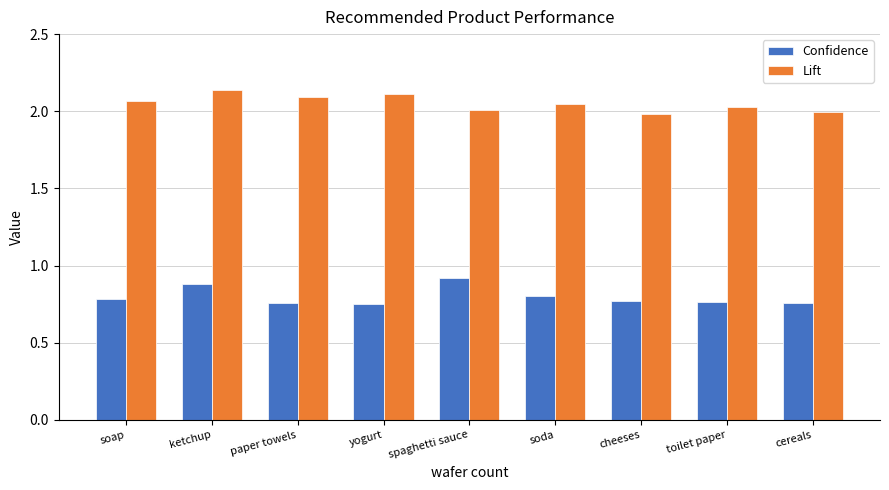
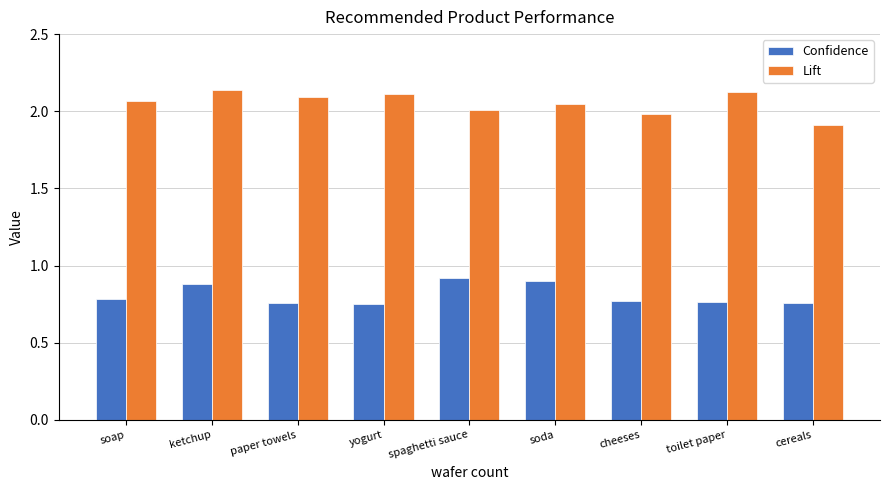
Confidence, soda: 0.8 -> 0.9
Lift, toilet paper: 2.03 -> 2.12
Lift, cereals: 2.00 -> 1.91
